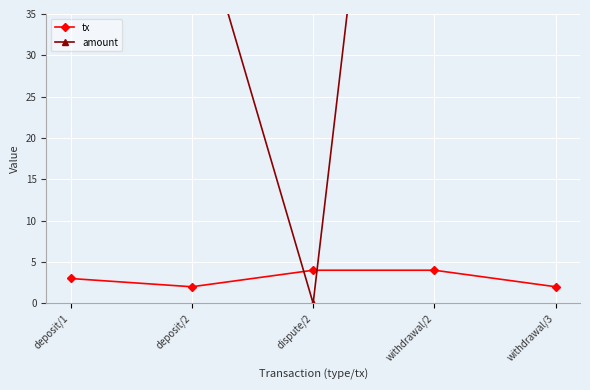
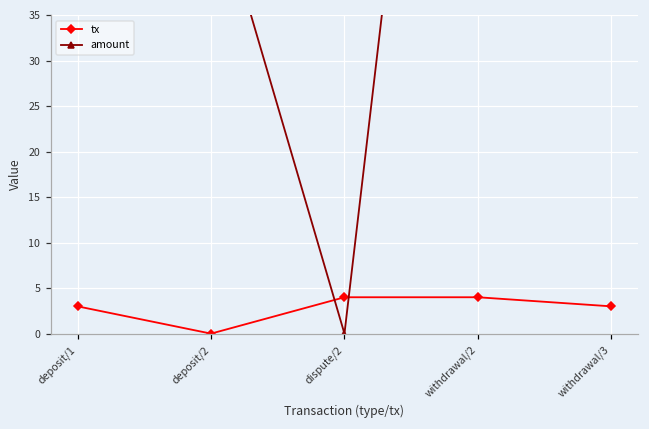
tx, deposit/2: 2 -> 0
tx, withdrawal/3: 2 -> 3
